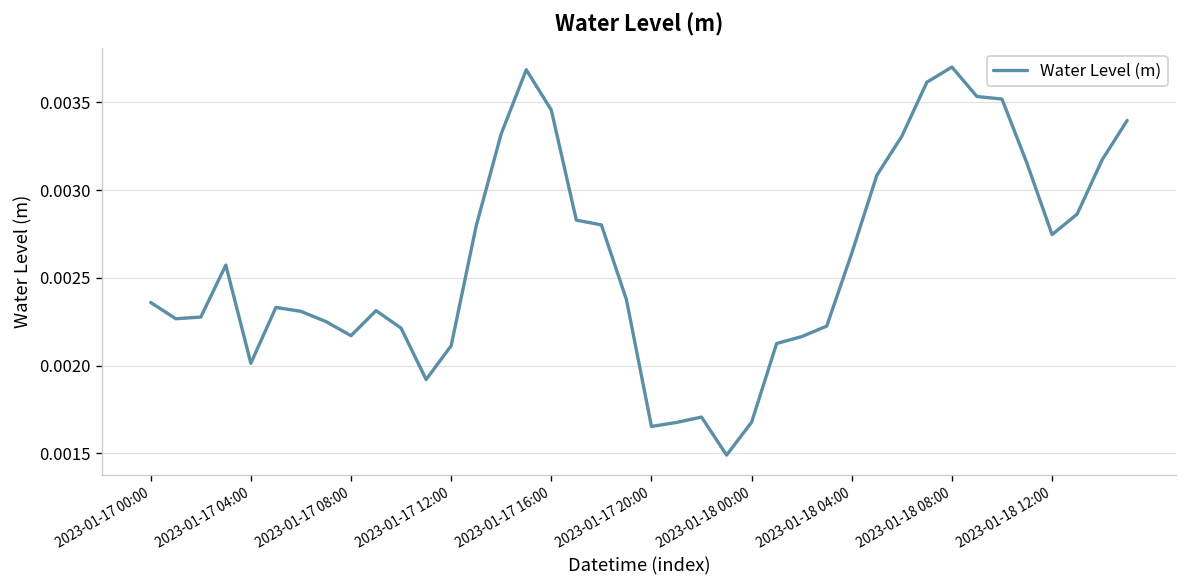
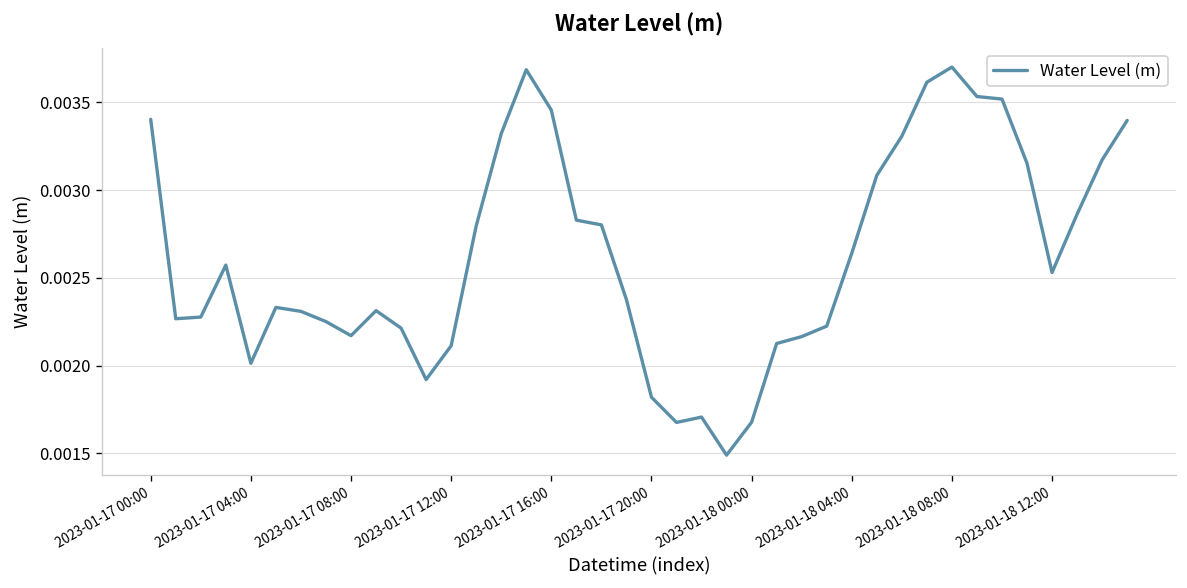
2023-01-17 00:00: 0.00236 -> 0.00340
2023-01-17 20:00: 0.00165 -> 0.00182
2023-01-18 12:00: 0.00275 -> 0.00253
